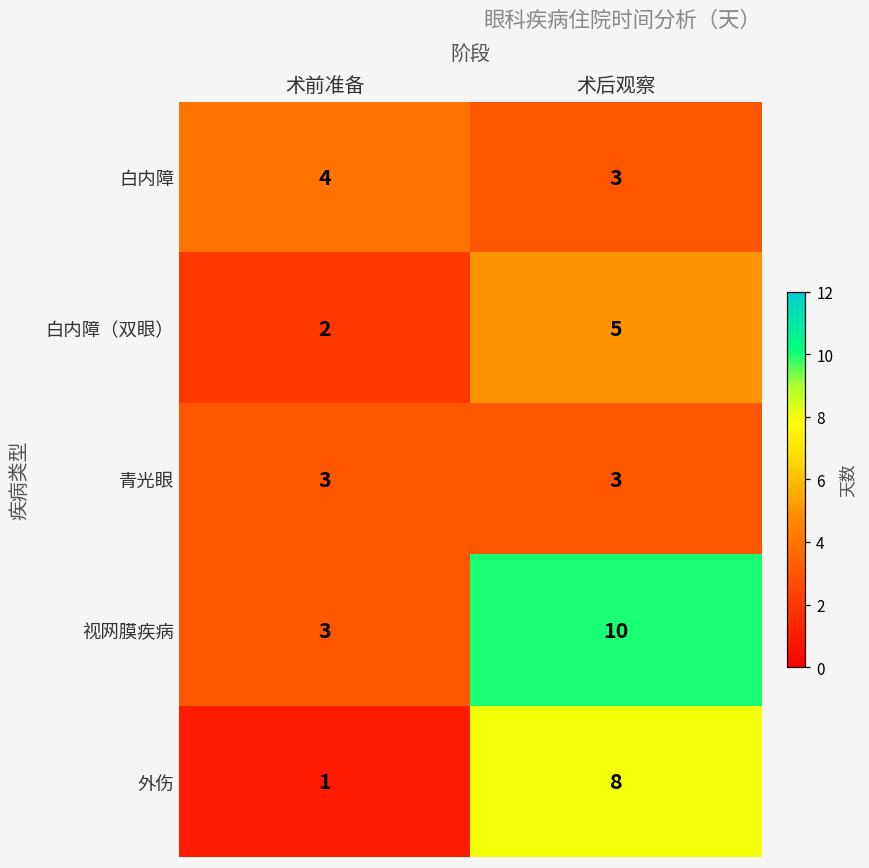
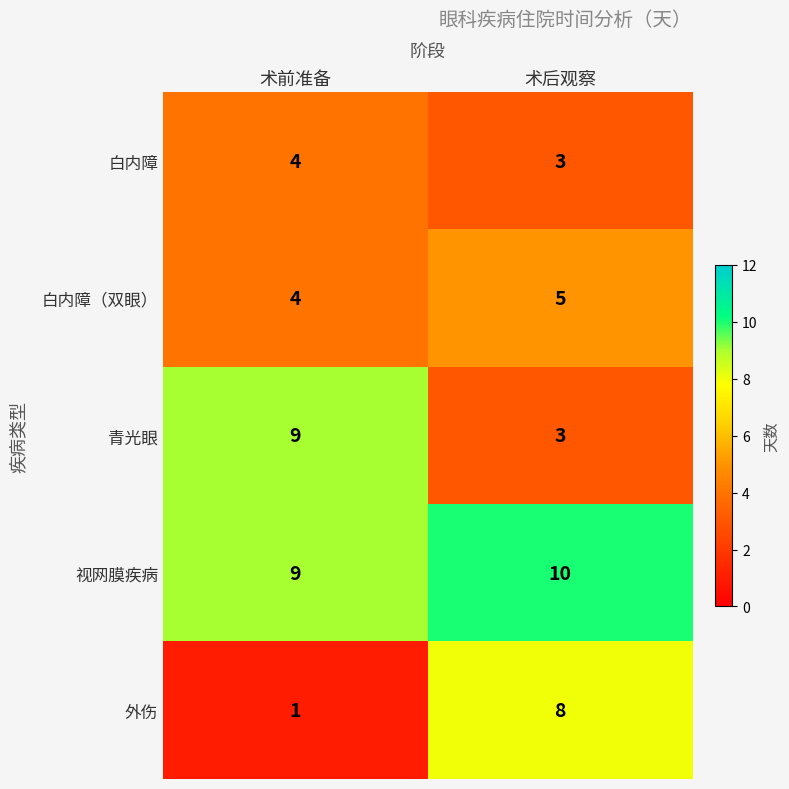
白内障（双眼）, 术前准备: 2 -> 4
青光眼, 术前准备: 3 -> 9
视网膜疾病, 术前准备: 3 -> 9
